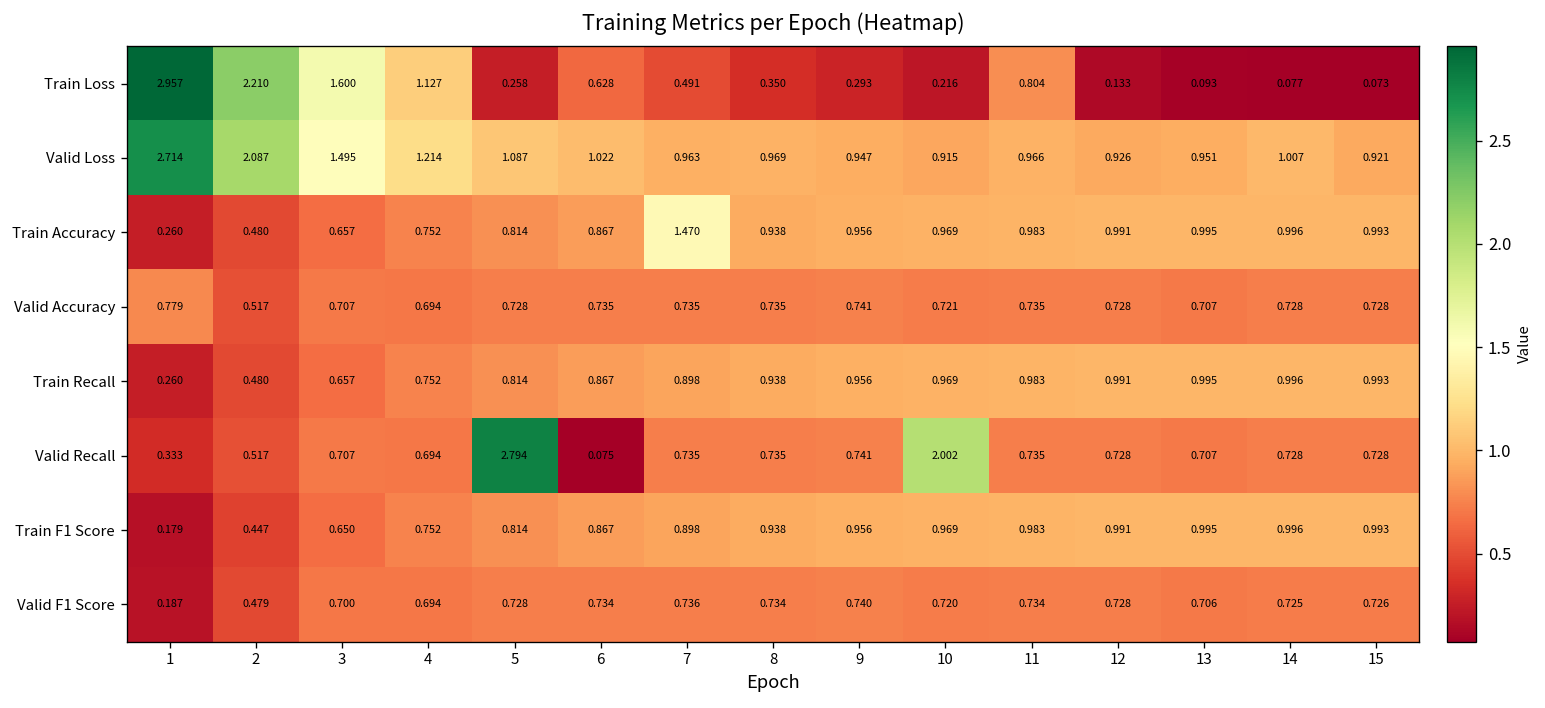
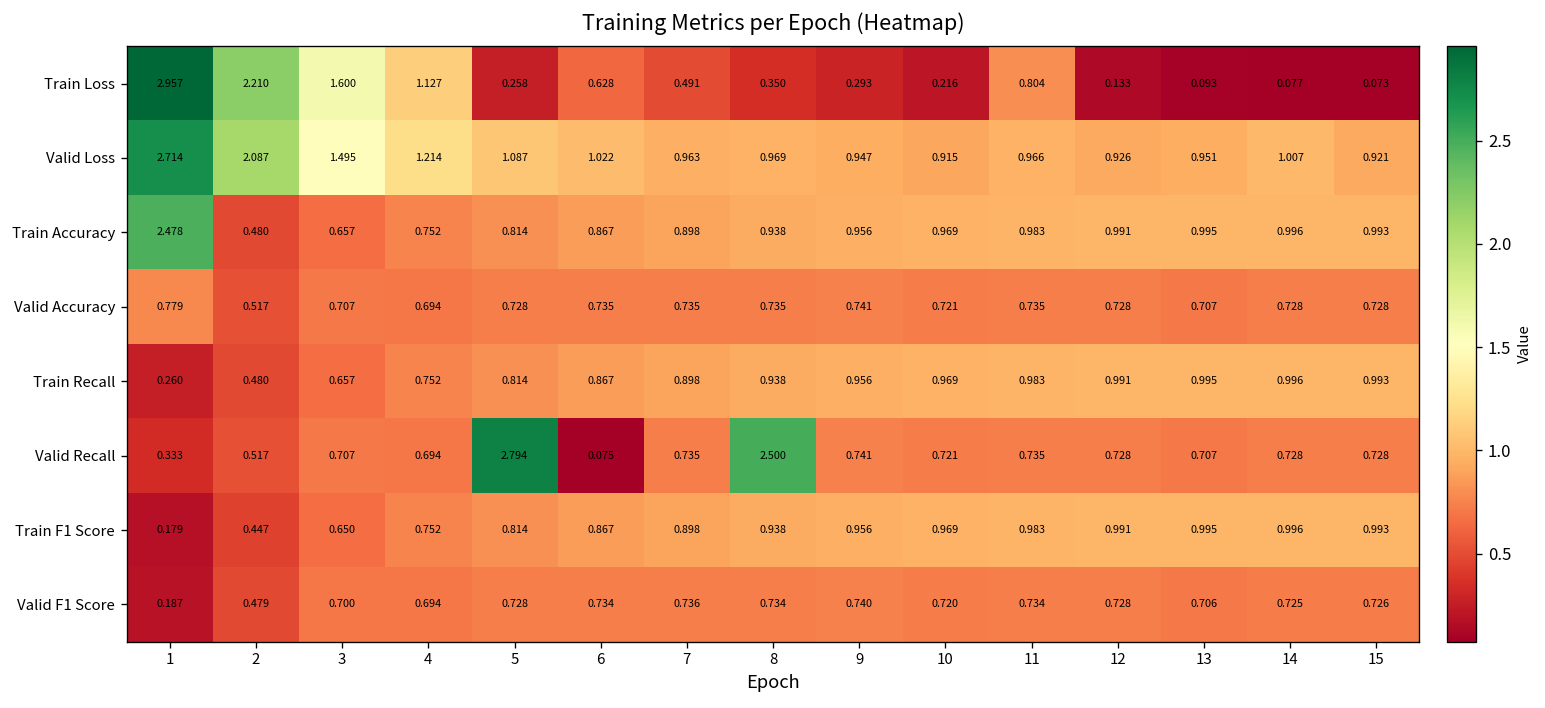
Train Accuracy, 1: 0.260 -> 2.478
Train Accuracy, 7: 1.470 -> 0.898
Valid Recall, 8: 0.735 -> 2.500
Valid Recall, 10: 2.002 -> 0.721
